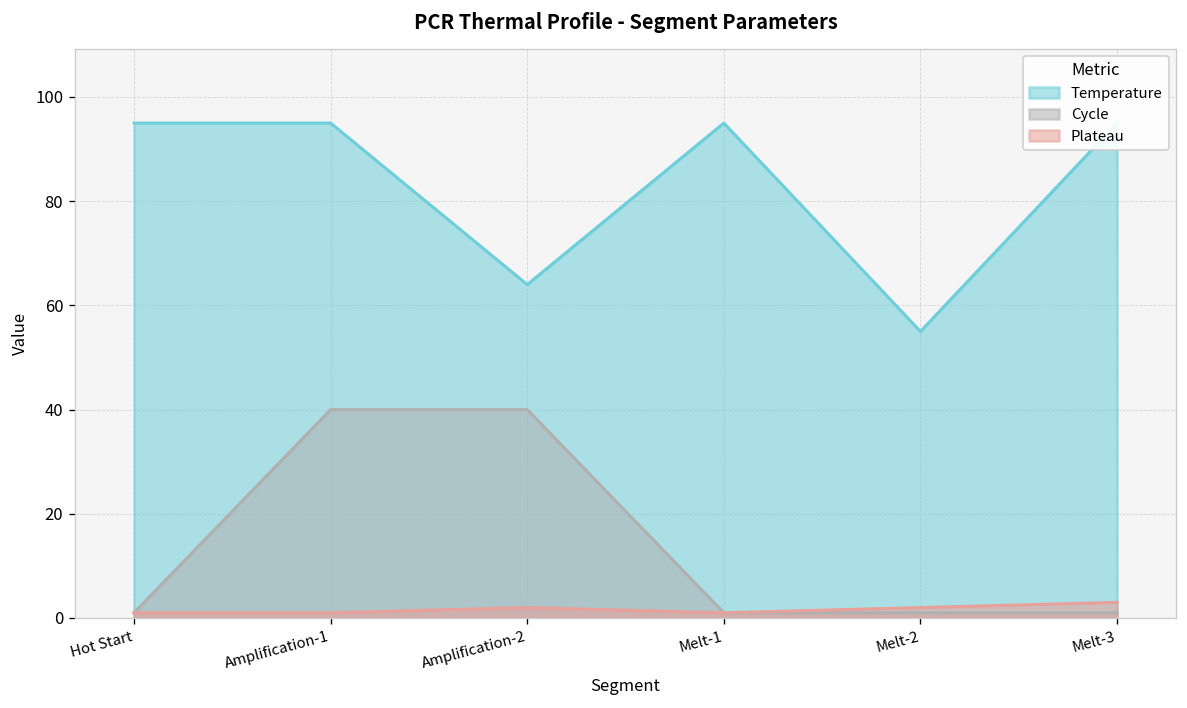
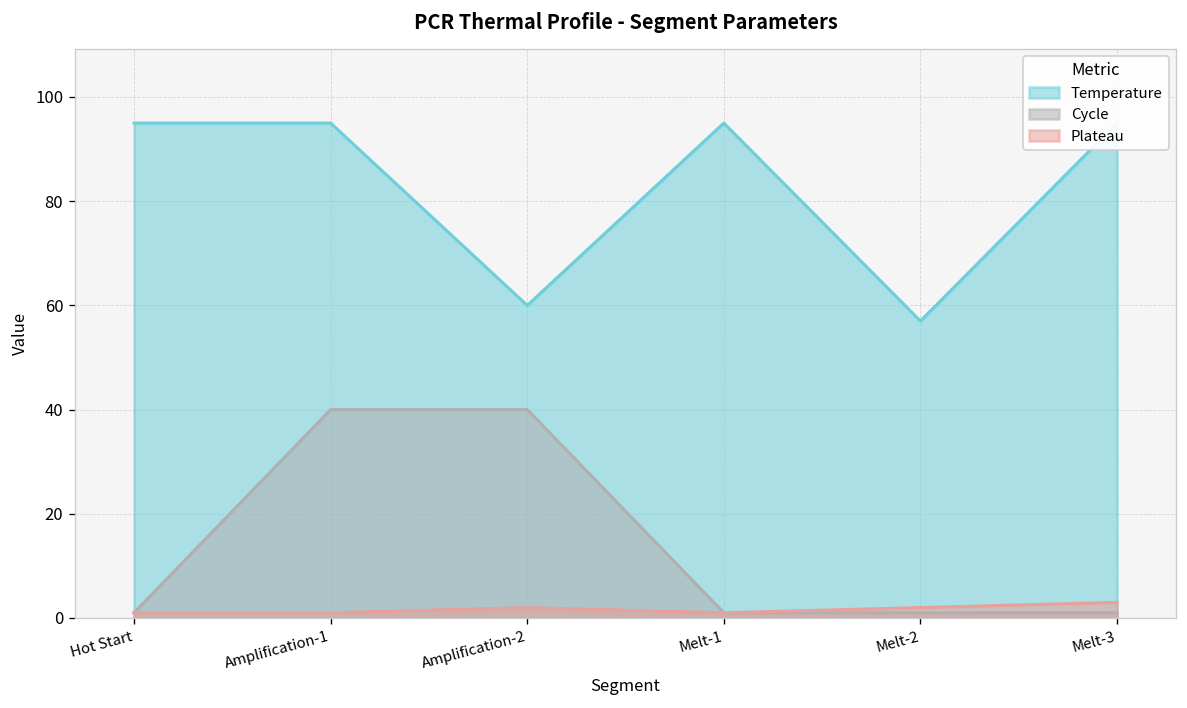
Temperature, Amplification-2: 64 -> 60
Temperature, Melt-2: 55 -> 57
